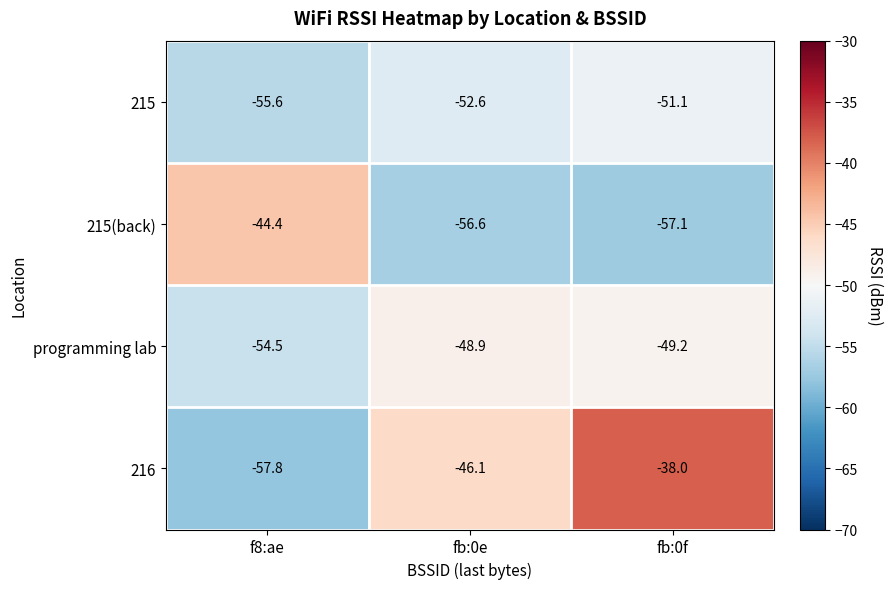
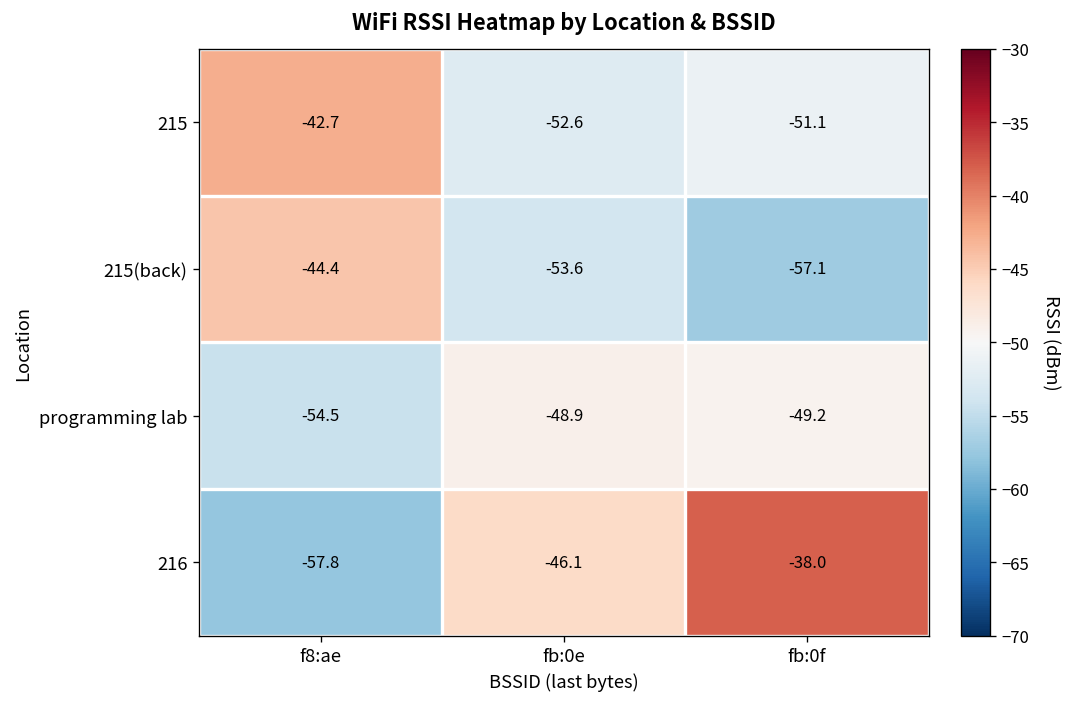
215, f8:ae: -55.6 -> -42.7
215(back), fb:0e: -56.6 -> -53.6
